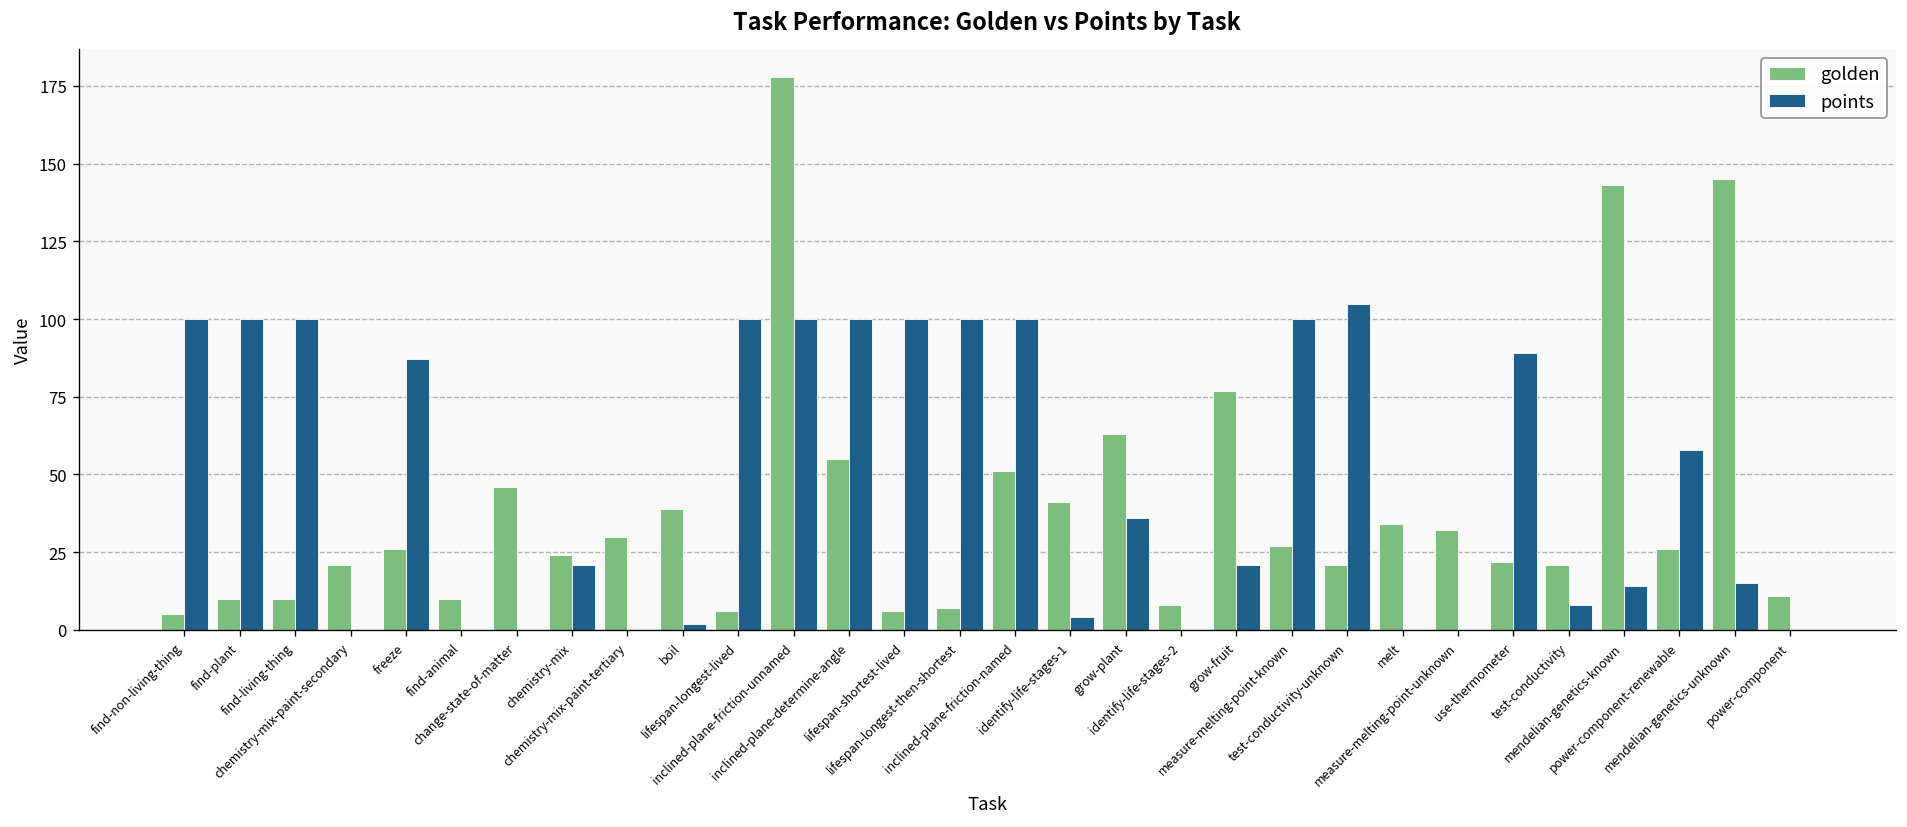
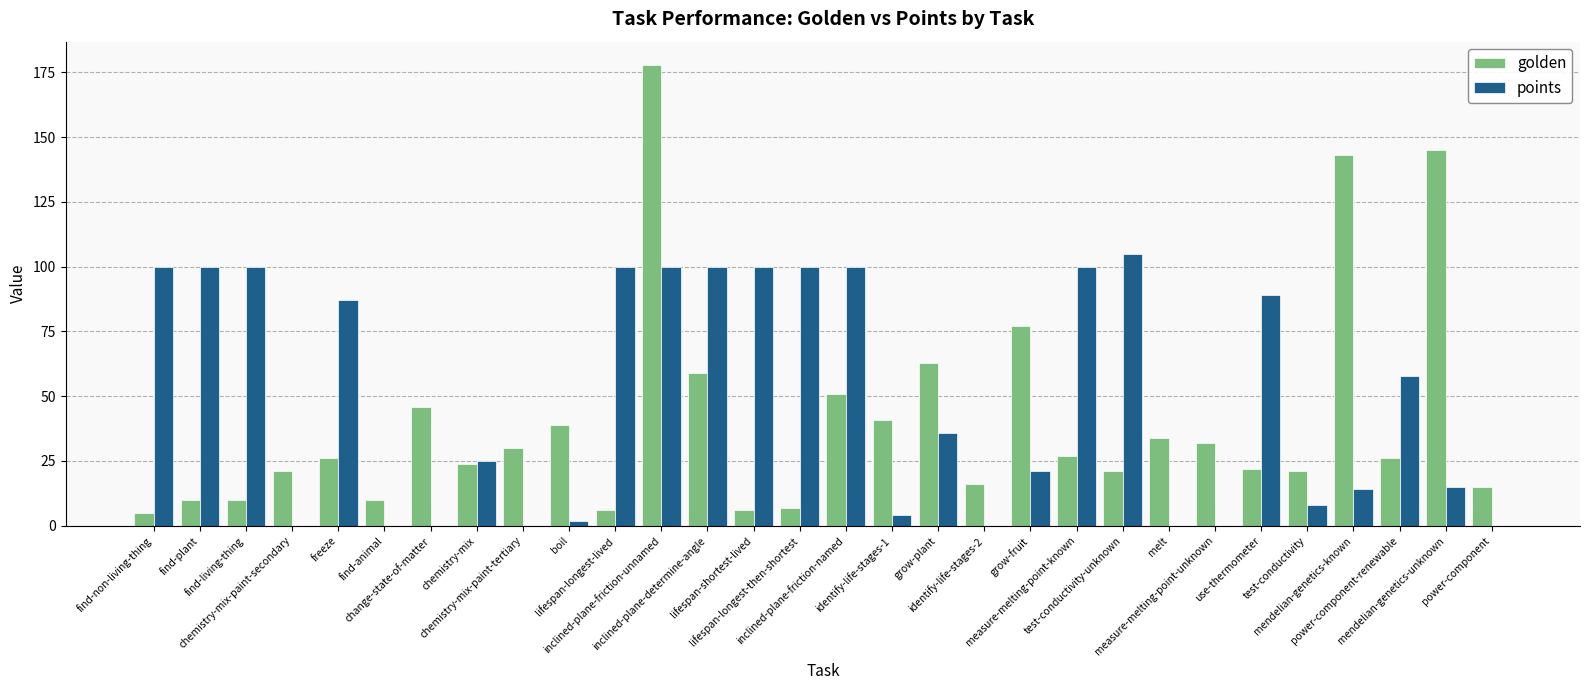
points, chemistry-mix: 21 -> 25
golden, inclined-plane-determine-angle: 55 -> 59
golden, identify-life-stages-2: 8 -> 16
golden, power-component: 11 -> 15
